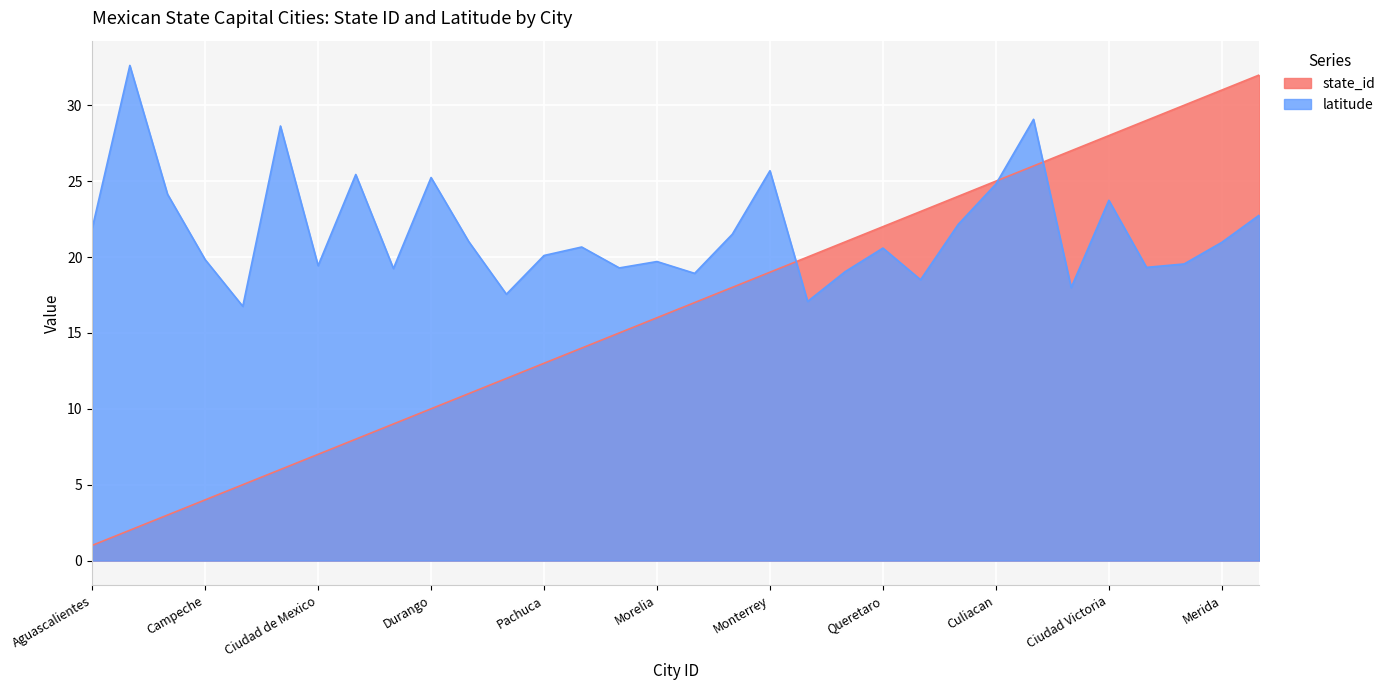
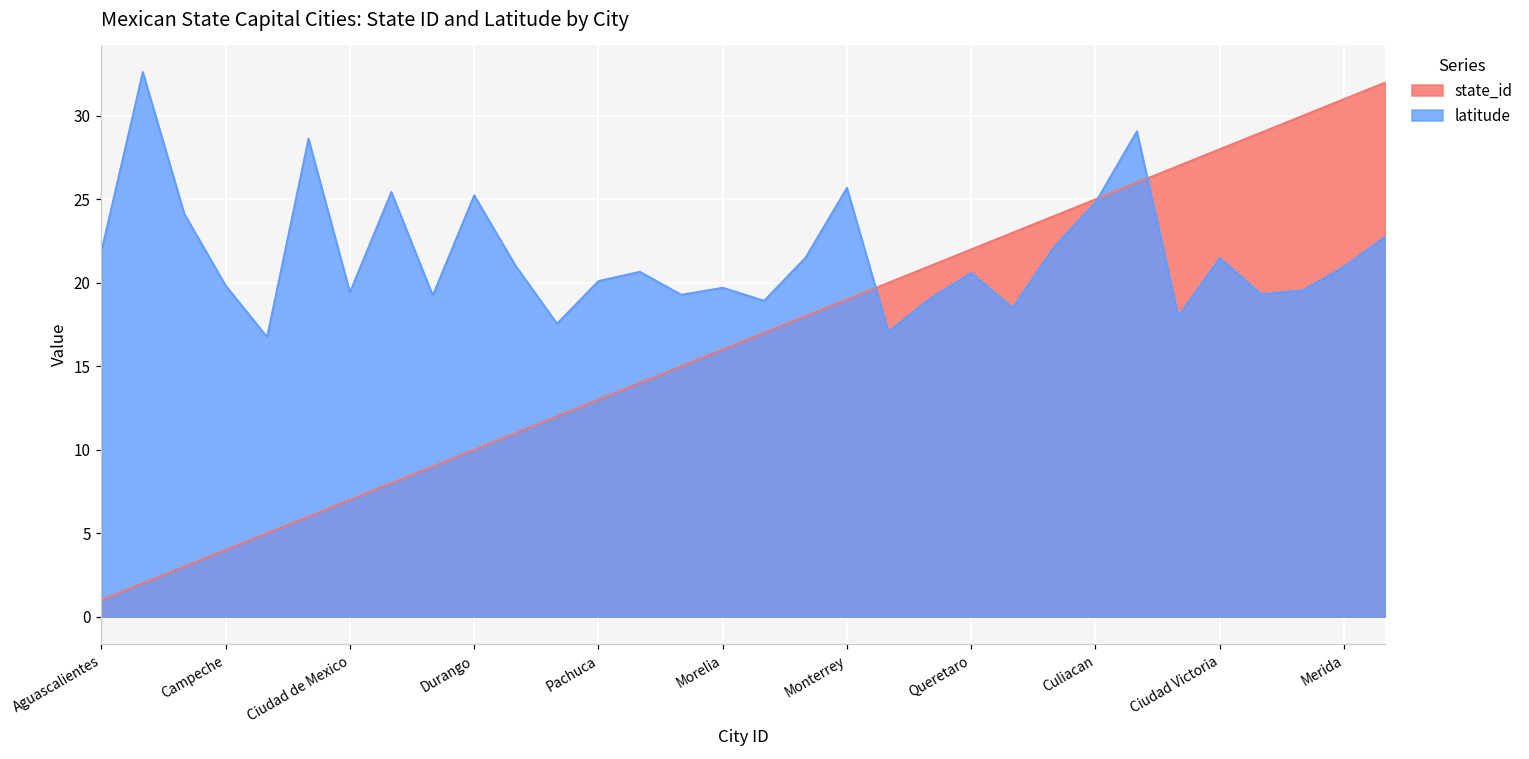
latitude, Ciudad Victoria: 23.7 -> 21.5
